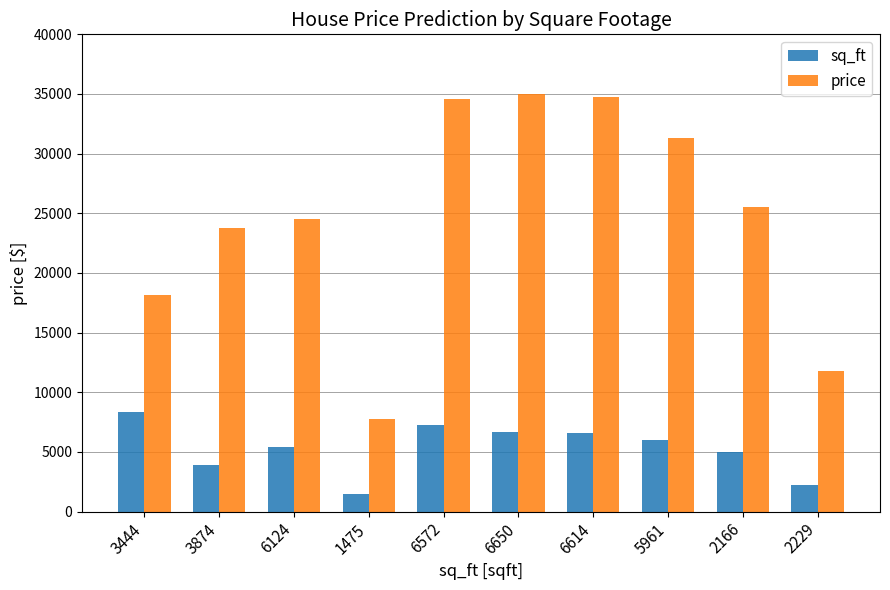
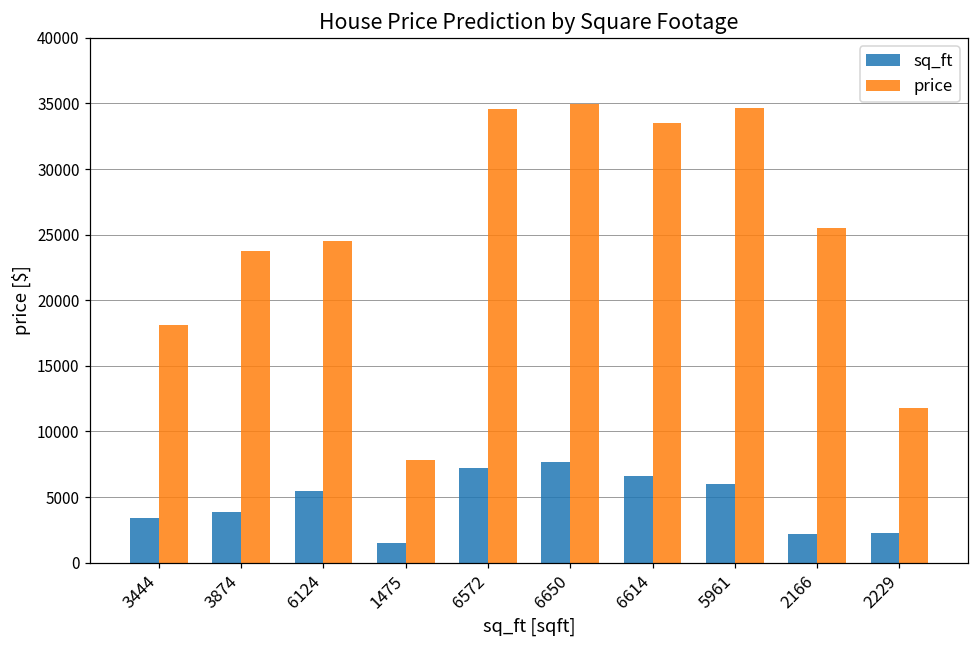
sq_ft, 3444: 8300 -> 3400
sq_ft, 6650: 6700 -> 7600
price, 6614: 34800 -> 33500
price, 5961: 31300 -> 34700
sq_ft, 2166: 5000 -> 2200
